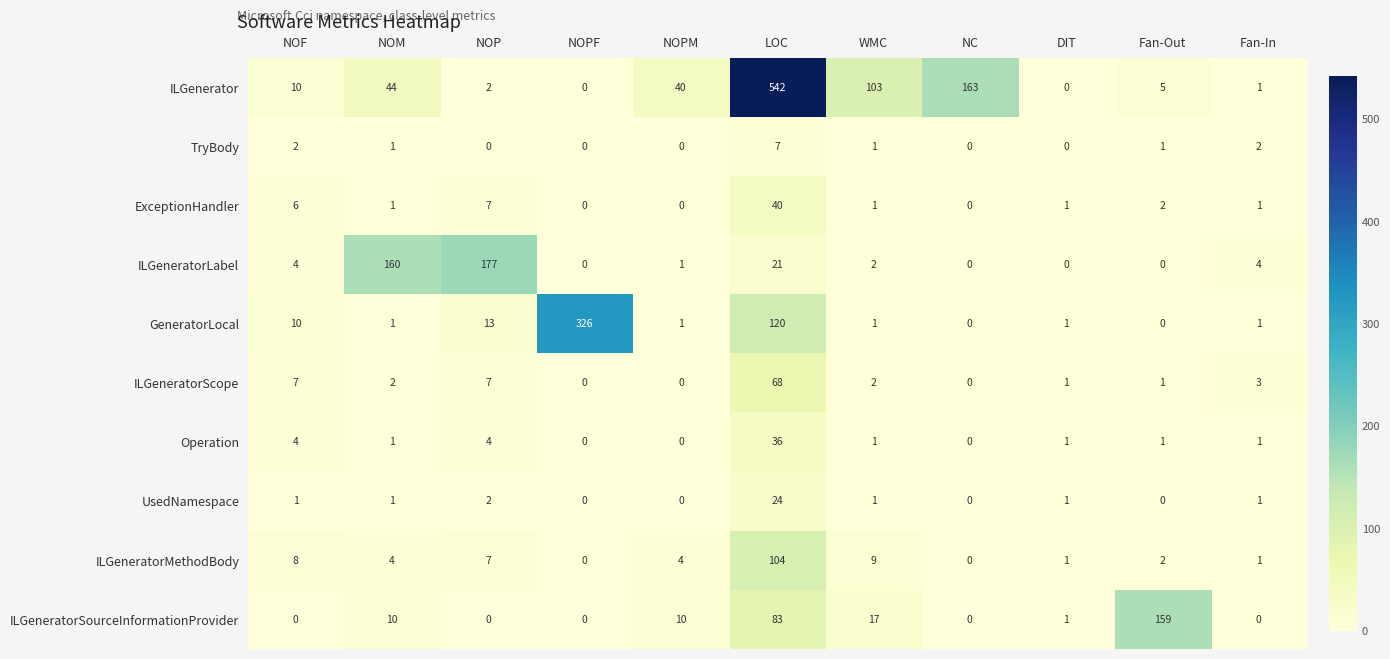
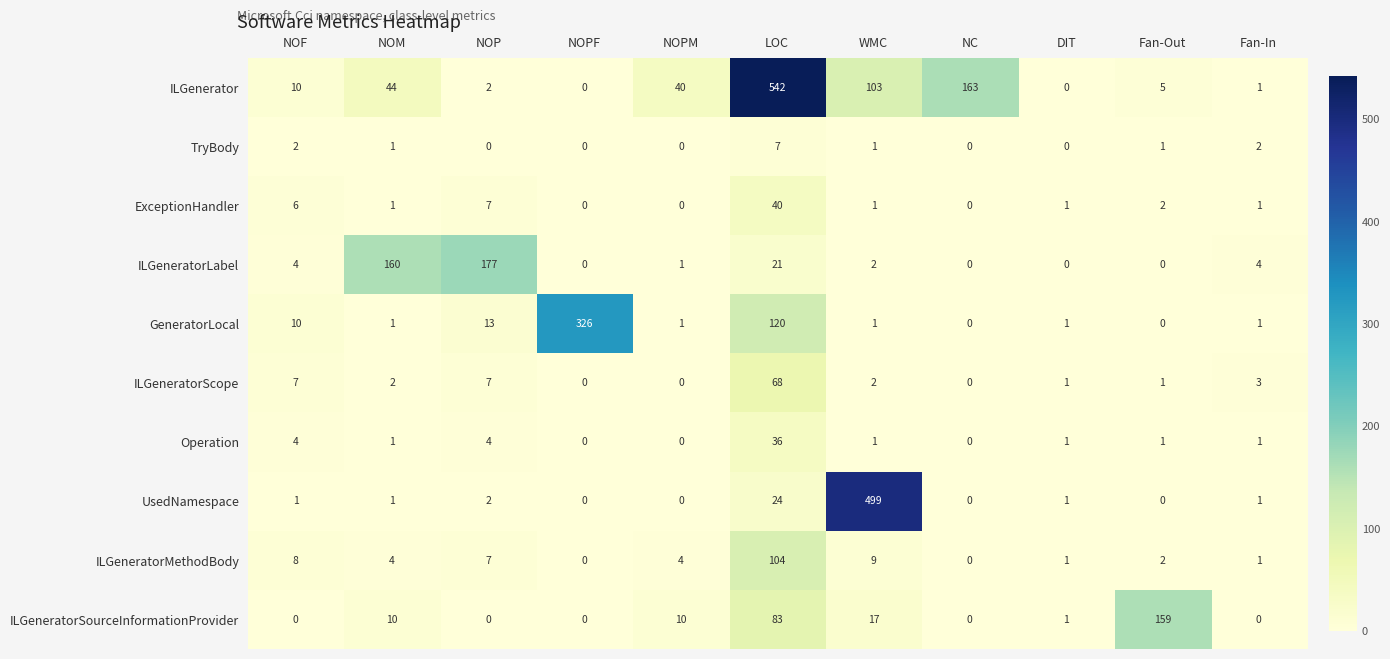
UsedNamespace, WMC: 1 -> 499
